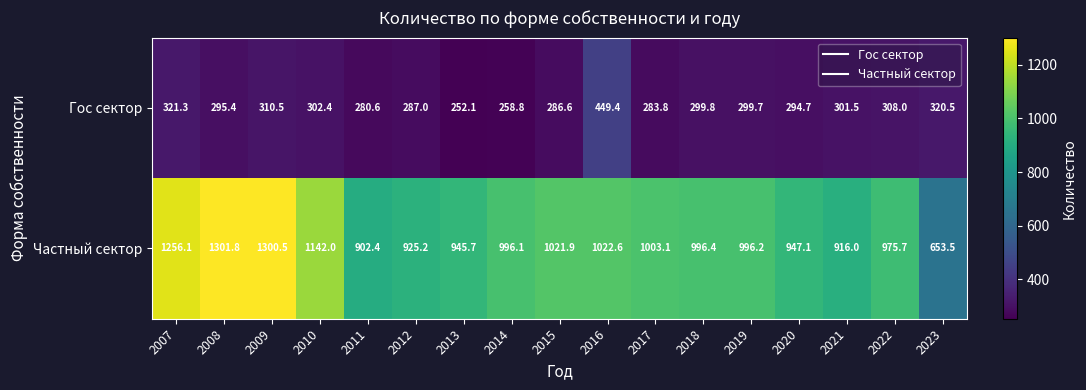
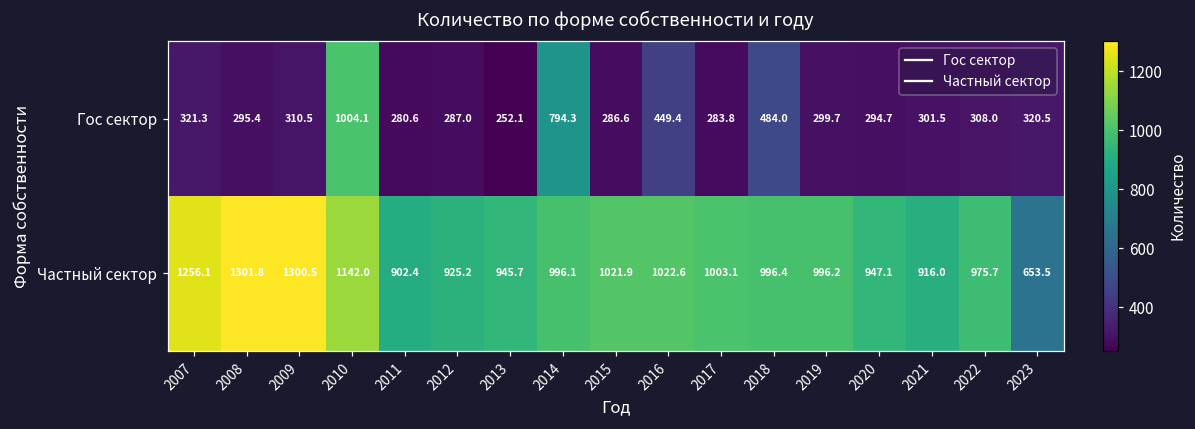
Гос сектор, 2010: 302.4 -> 1004.1
Гос сектор, 2014: 258.8 -> 794.3
Гос сектор, 2018: 299.8 -> 484.0
